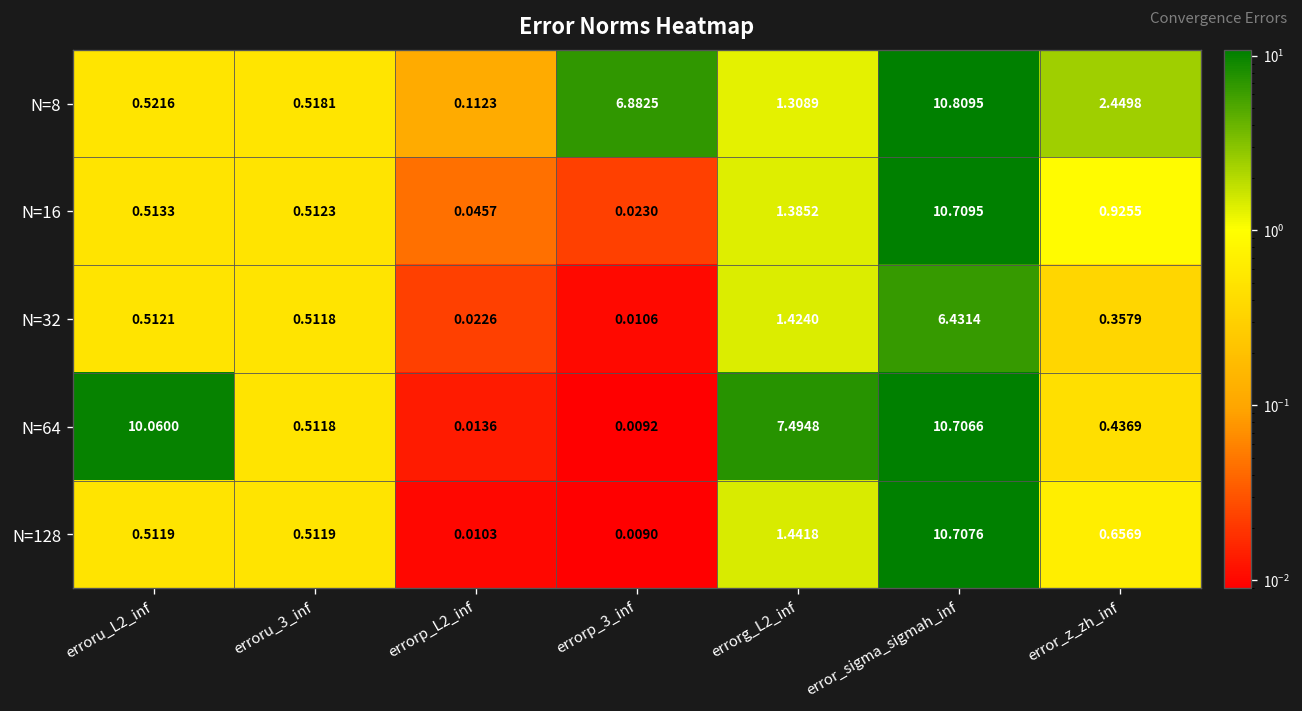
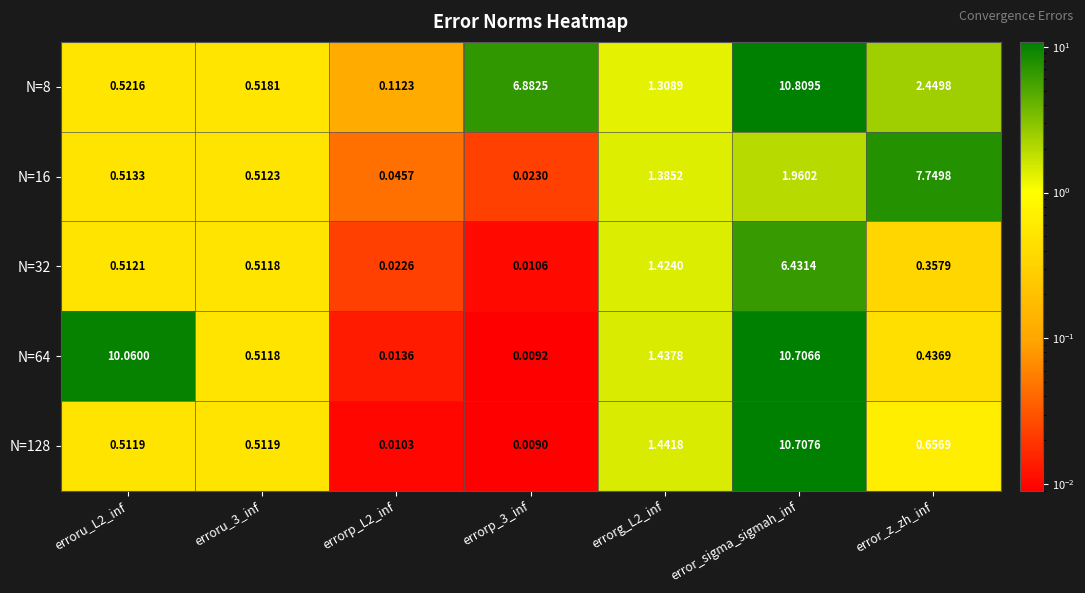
N=16, error_sigma_sigmah_inf: 10.7095 -> 1.9602
N=16, error_z_zh_inf: 0.9255 -> 7.7498
N=64, errorg_L2_inf: 7.4948 -> 1.4378
